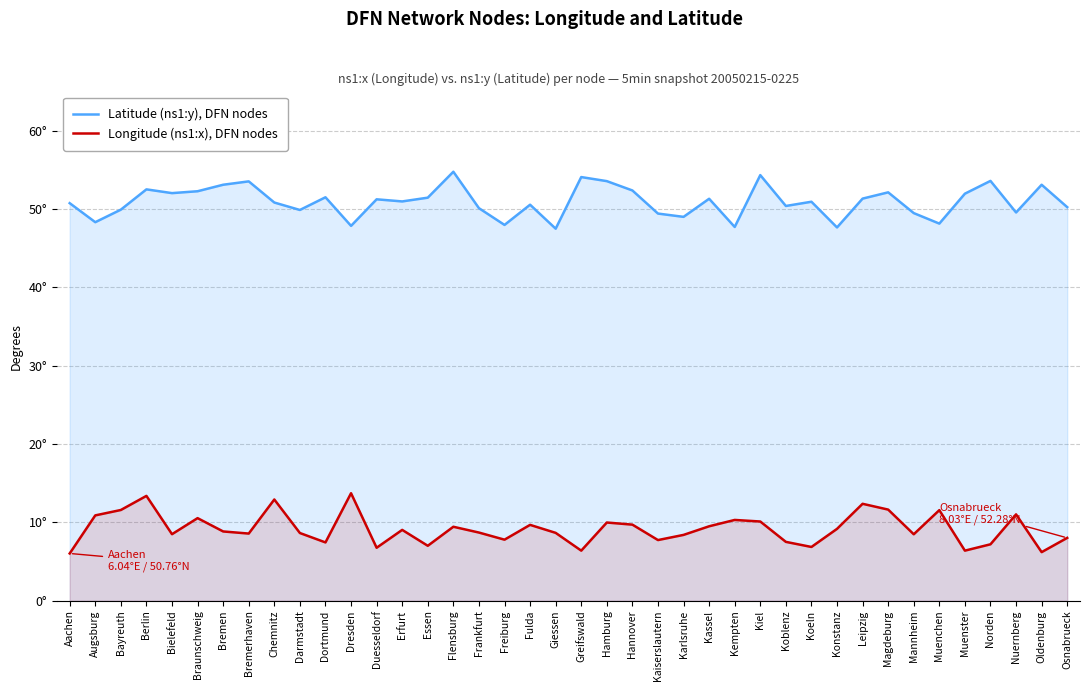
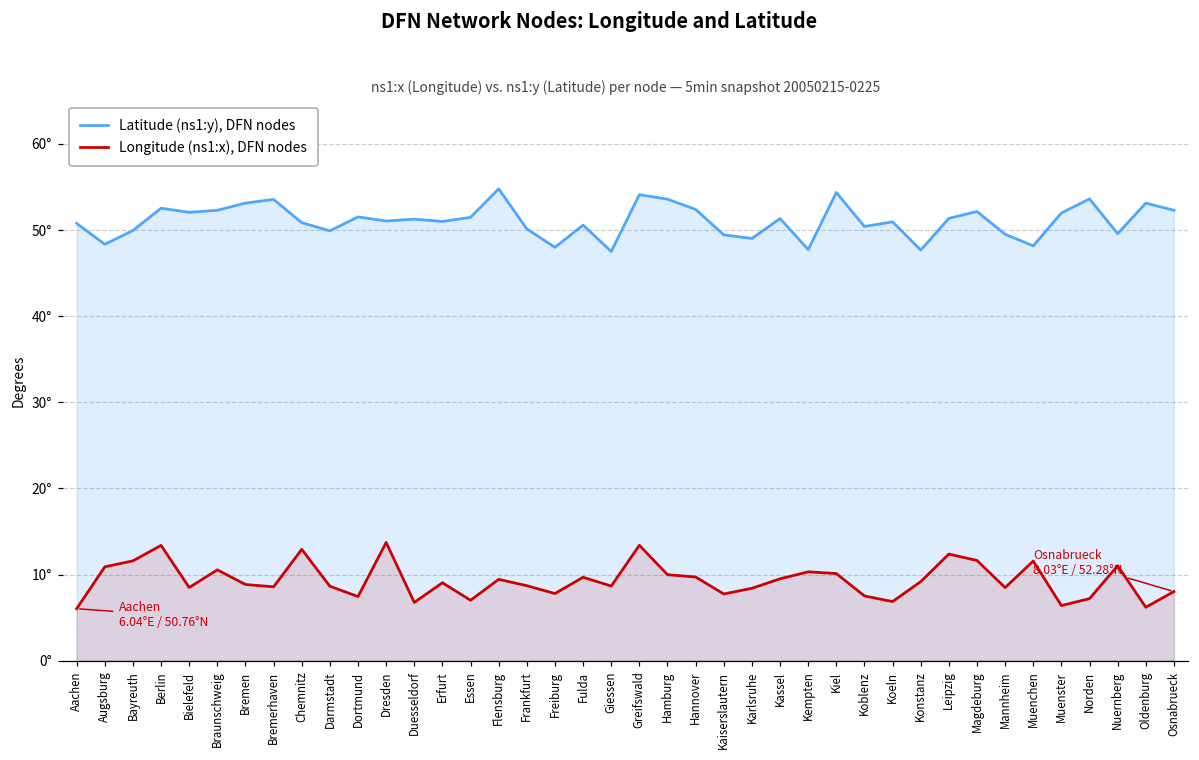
Latitude (ns1:y), DFN nodes, Dresden: 48° -> 51°
Longitude (ns1:x), DFN nodes, Greifswald: 6° -> 13°
Latitude (ns1:y), DFN nodes, Osnabrueck: 50° -> 52°
